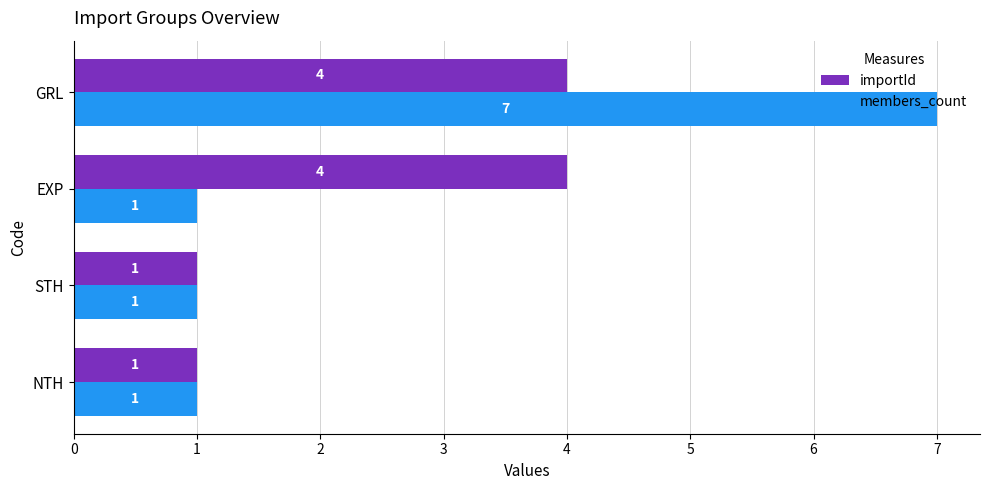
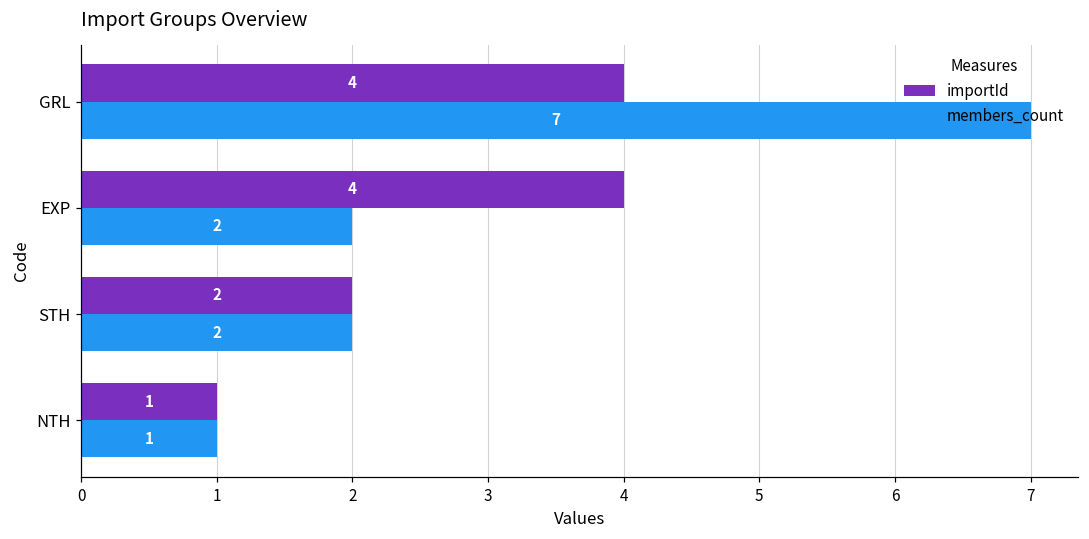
members_count, EXP: 1 -> 2
importId, STH: 1 -> 2
members_count, STH: 1 -> 2
